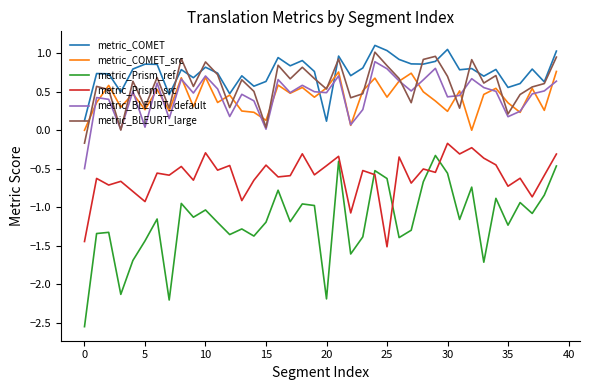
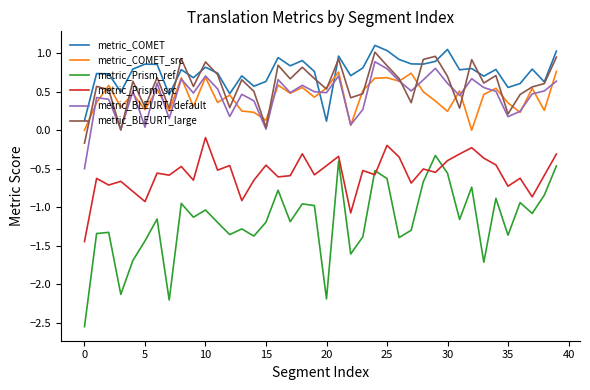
metric_Prism_src, 10: -0.3 -> -0.1
metric_COMET_src, 25: 0.4 -> 0.7
metric_Prism_src, 25: -1.5 -> -0.2
metric_Prism_src, 30: -0.2 -> -0.4
metric_BLEURT_default, 30: 0.4 -> 0.6
metric_Prism_ref, 35: -1.2 -> -1.4
